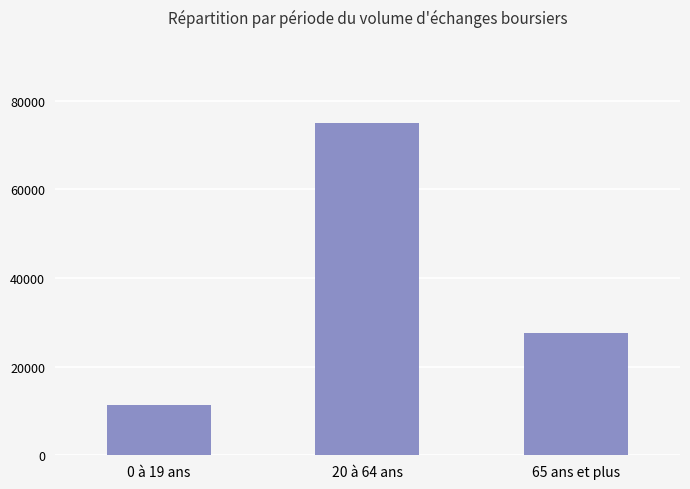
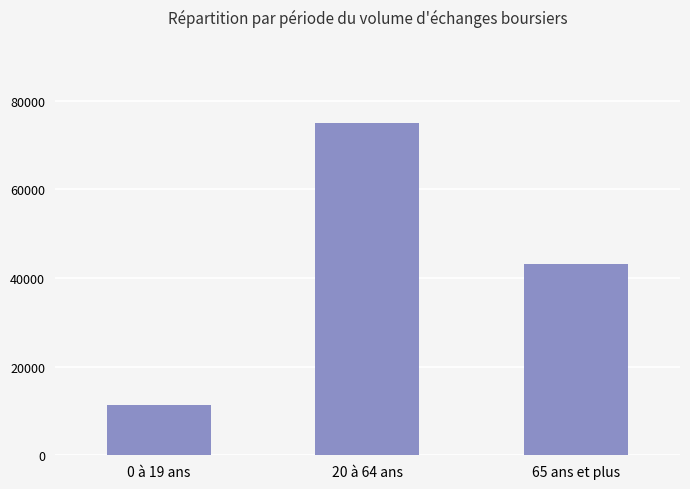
65 ans et plus: 28000 -> 43000
